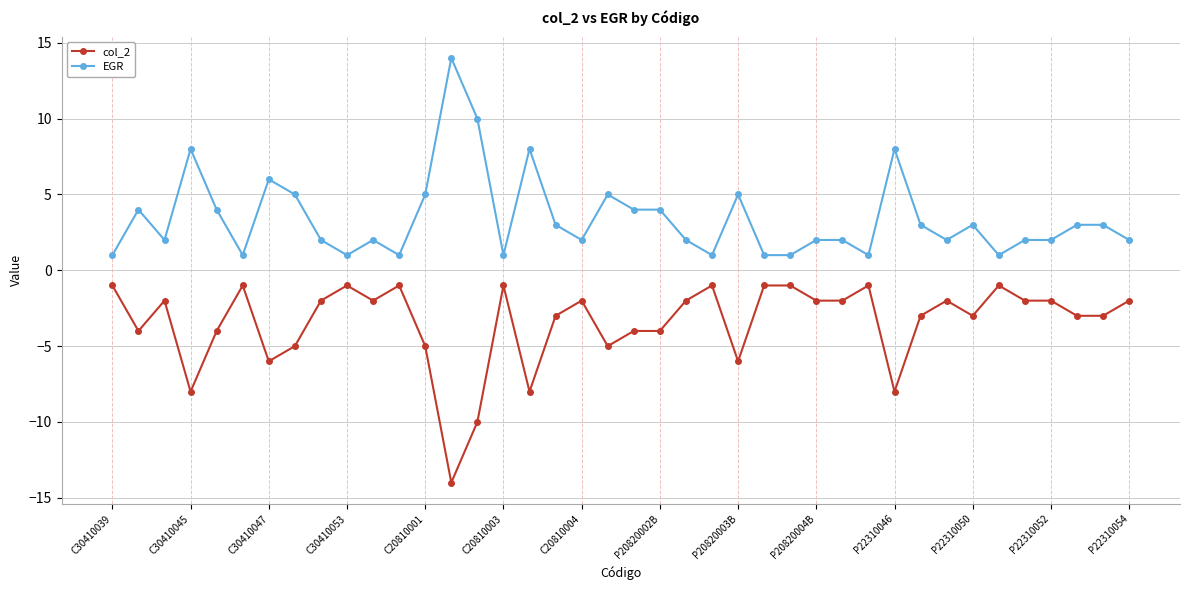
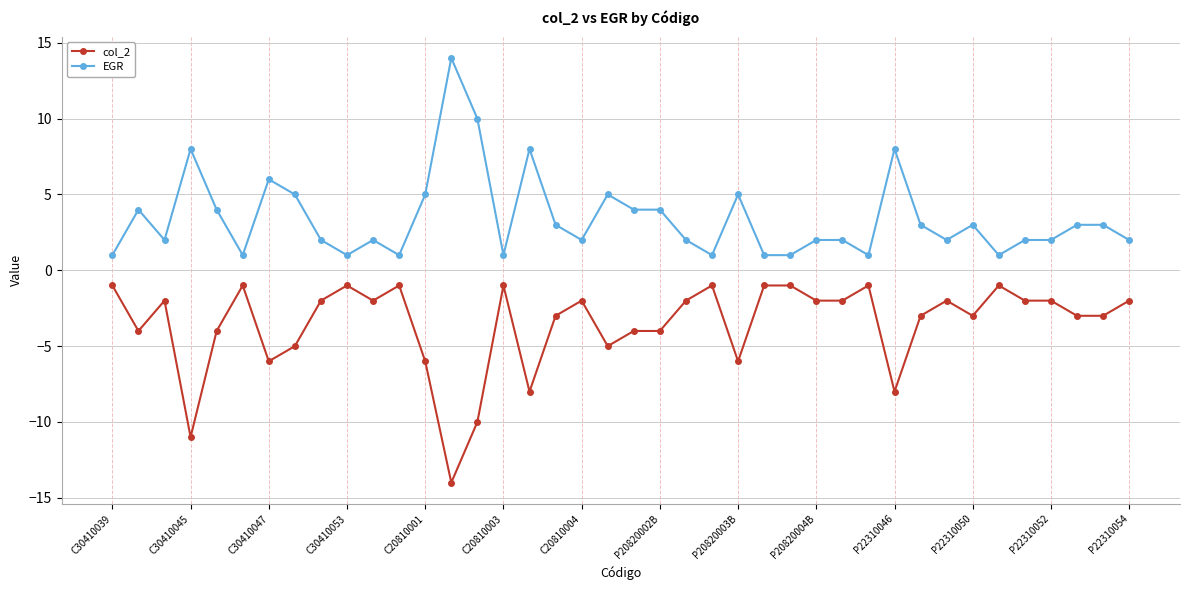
col_2, C30410045: -8 -> -11
col_2, C20810001: -5 -> -6
